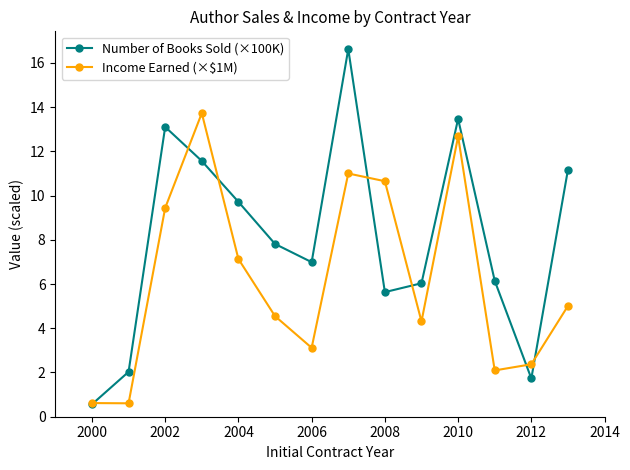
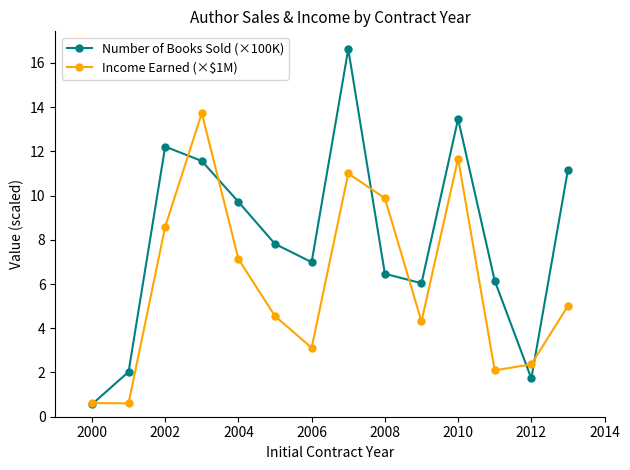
Number of Books Sold (×100K), 2002: 13.1 -> 12.2
Income Earned (×$1M), 2002: 9.4 -> 8.6
Number of Books Sold (×100K), 2008: 5.6 -> 6.5
Income Earned (×$1M), 2008: 10.6 -> 9.9
Income Earned (×$1M), 2010: 12.7 -> 11.7
